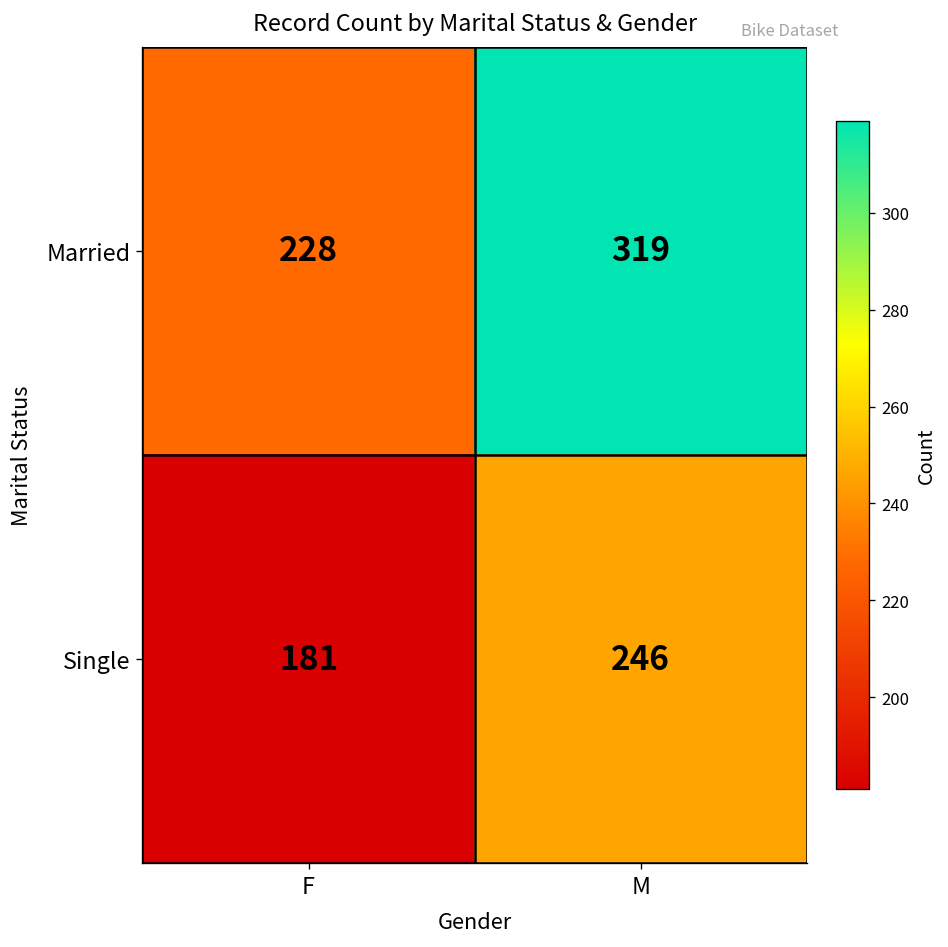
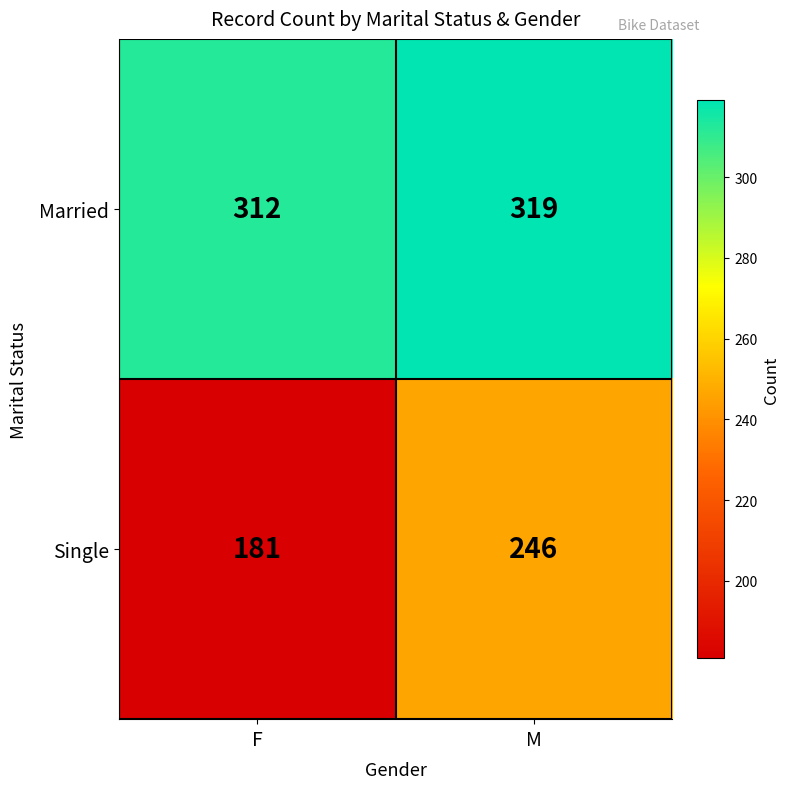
Married, F: 228 -> 312
